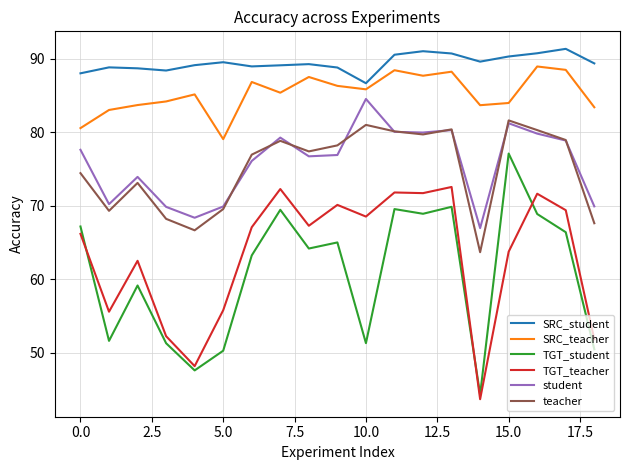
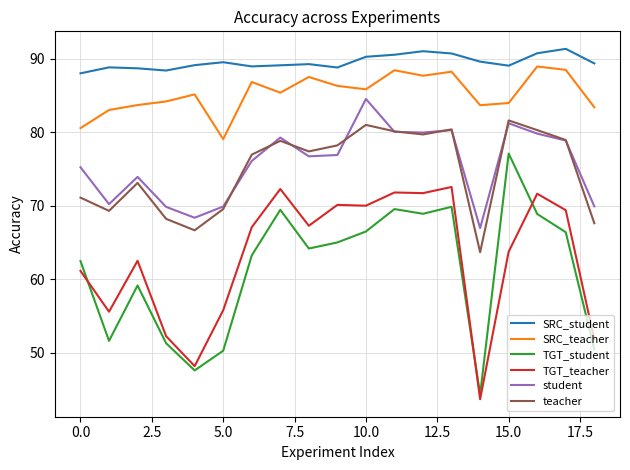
TGT_student, 0.0: 67 -> 62
TGT_teacher, 0.0: 66 -> 61
student, 0.0: 78 -> 75
teacher, 0.0: 74 -> 71
SRC_student, 10.0: 87 -> 90
TGT_student, 10.0: 51 -> 67
TGT_teacher, 10.0: 69 -> 70
SRC_student, 15.0: 90 -> 89
